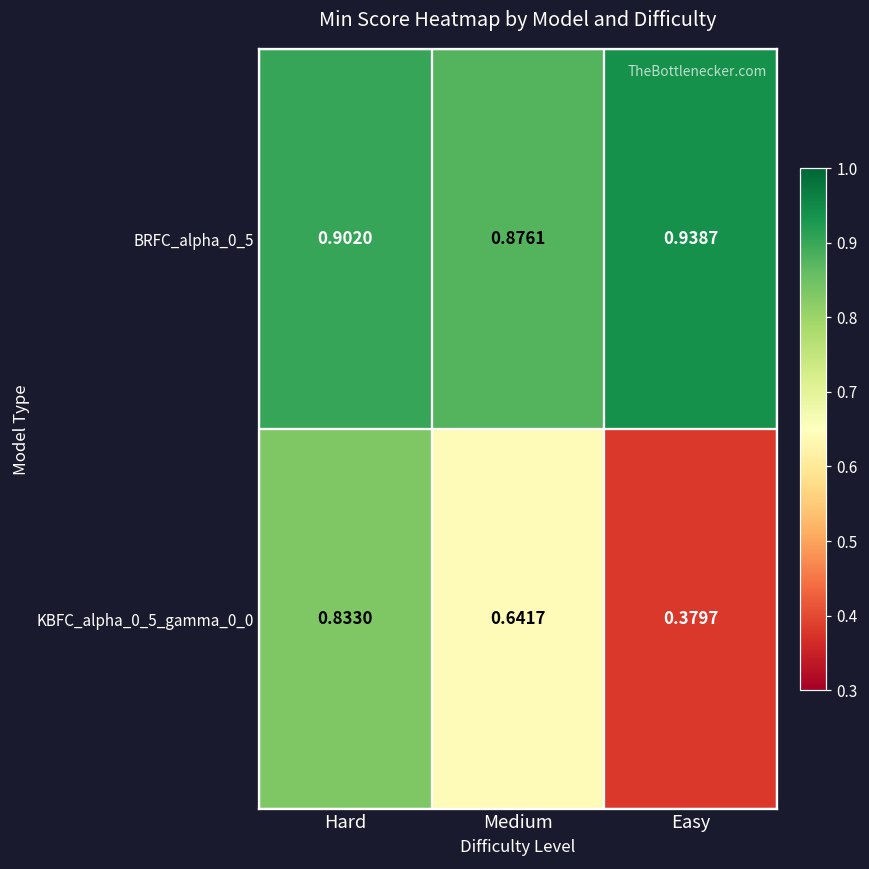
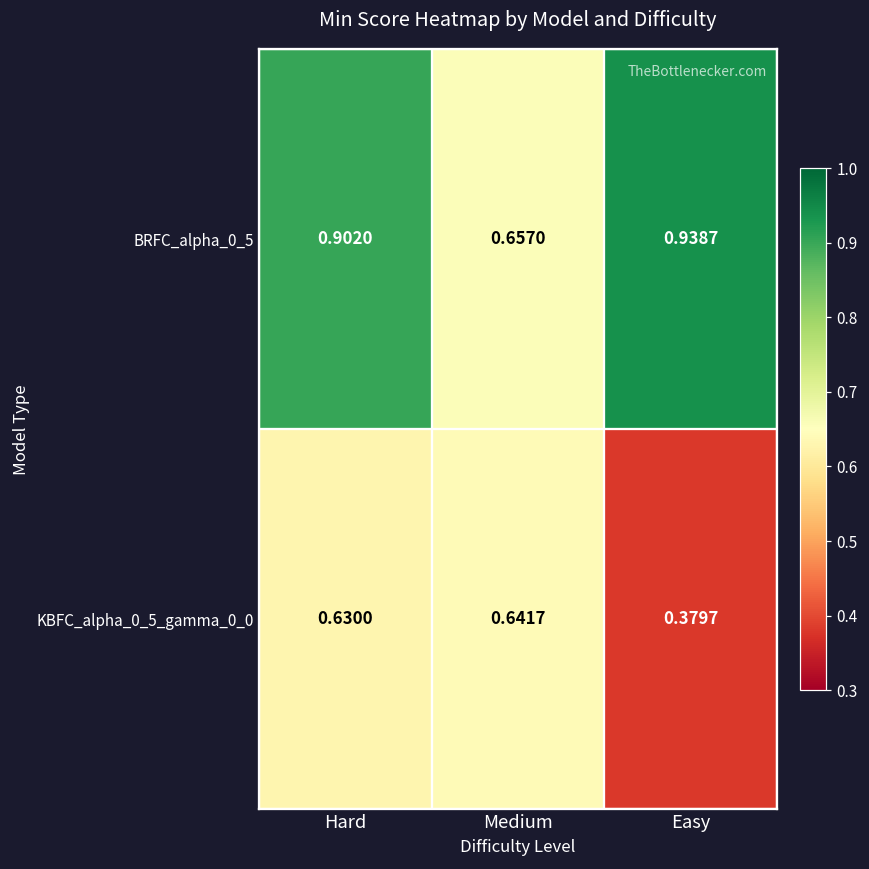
BRFC_alpha_0_5, Medium: 0.8761 -> 0.6570
KBFC_alpha_0_5_gamma_0_0, Hard: 0.8330 -> 0.6300
